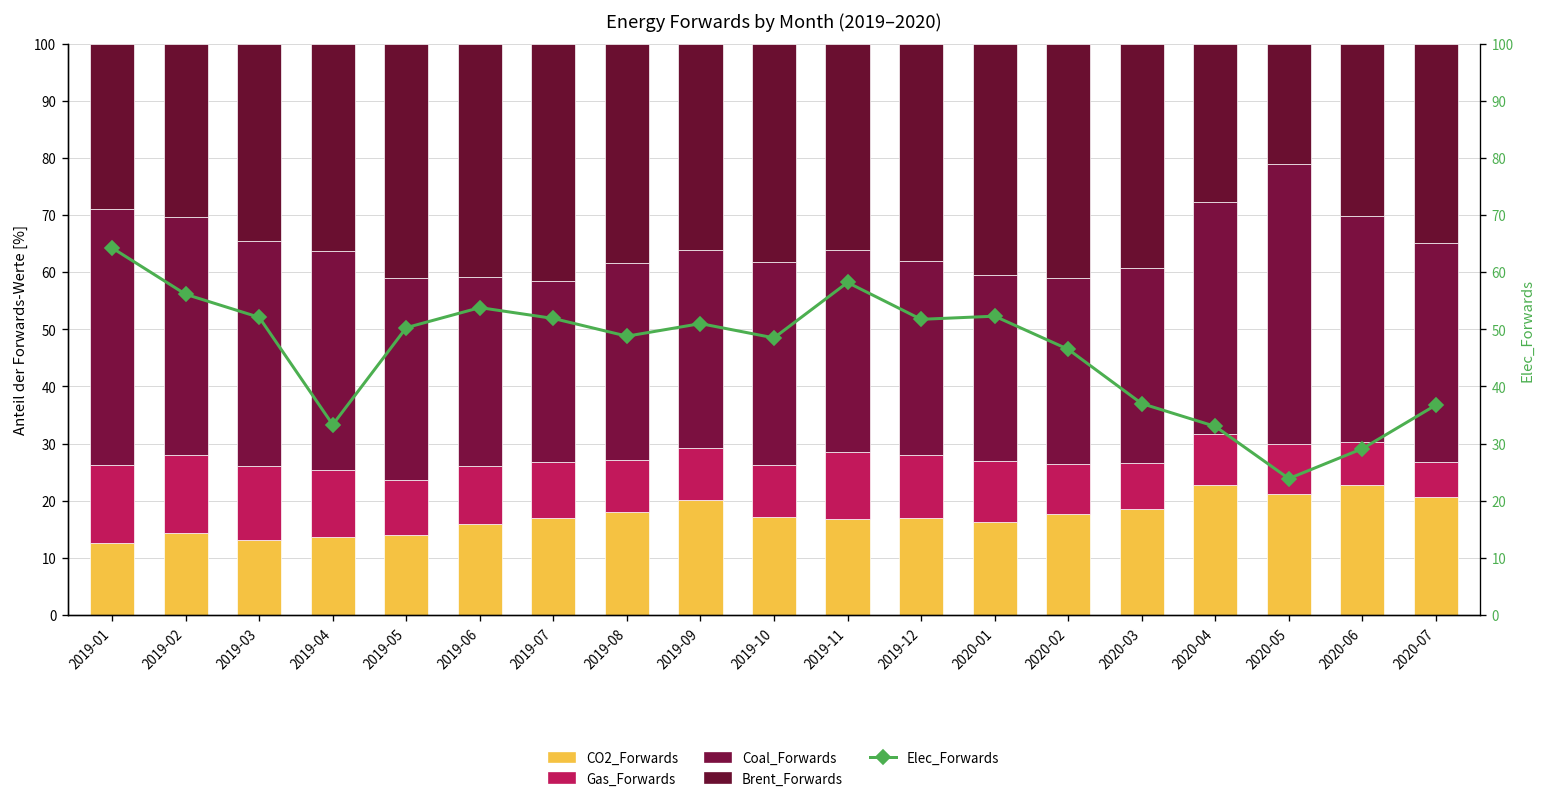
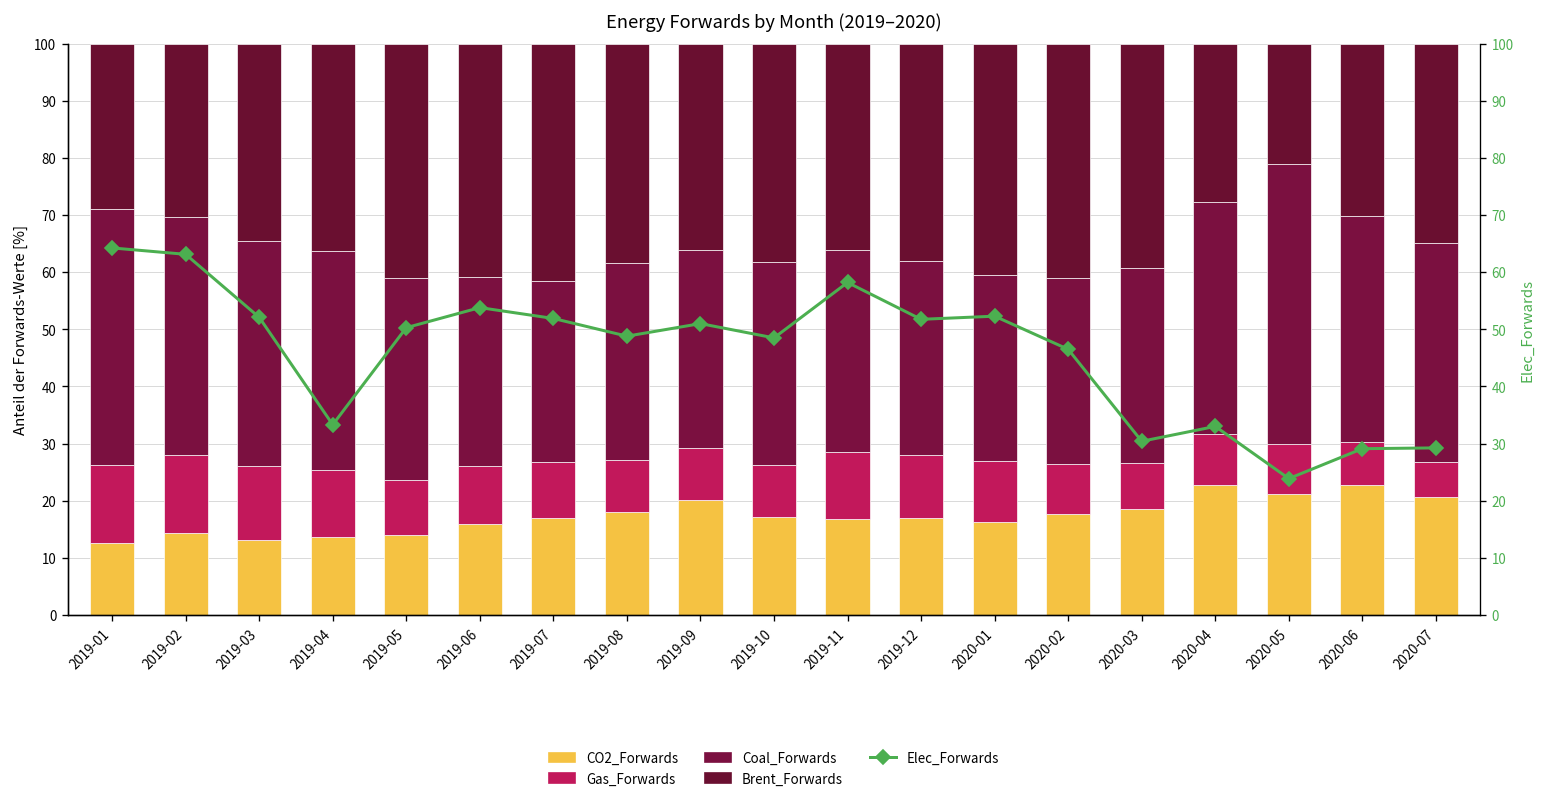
Elec_Forwards, 2019-02: 56 -> 63
Elec_Forwards, 2020-03: 37 -> 30
Elec_Forwards, 2020-07: 37 -> 29
